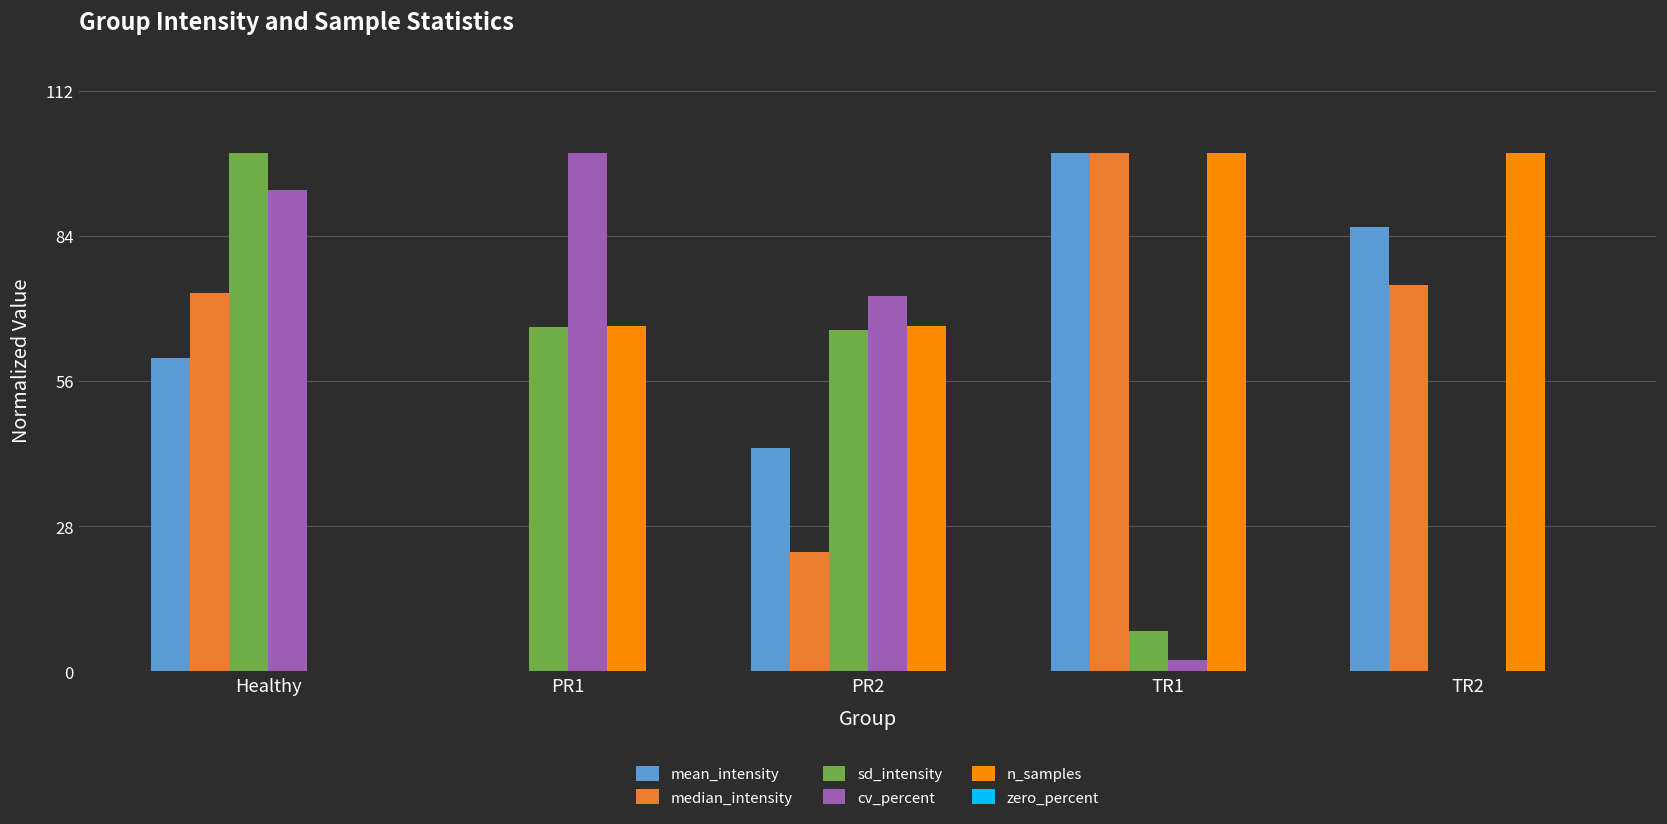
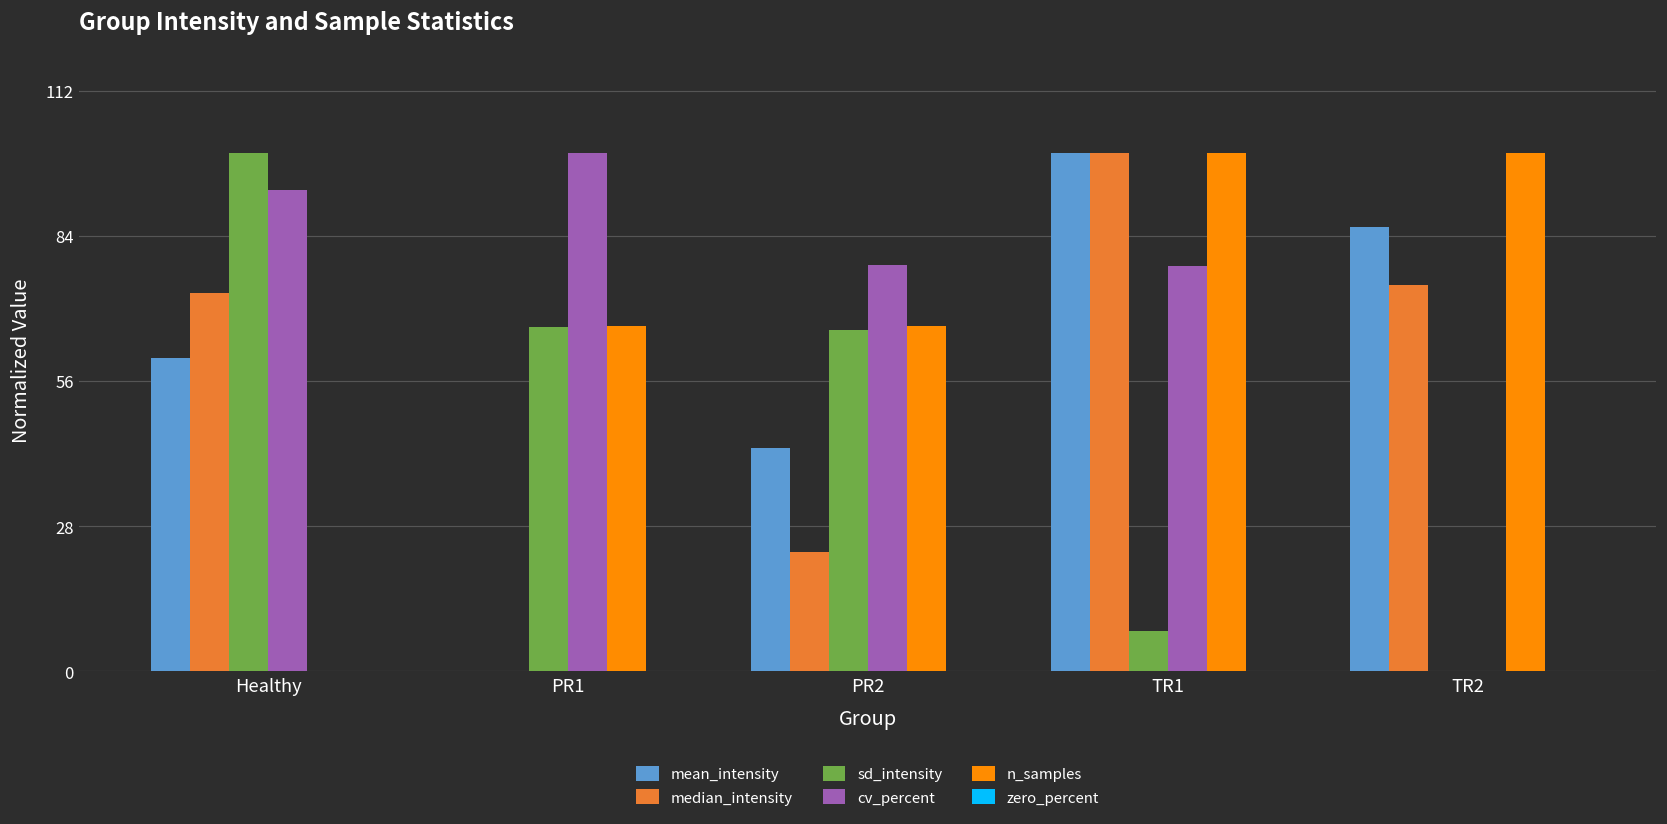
cv_percent, PR2: 72 -> 78
cv_percent, TR1: 2 -> 78
